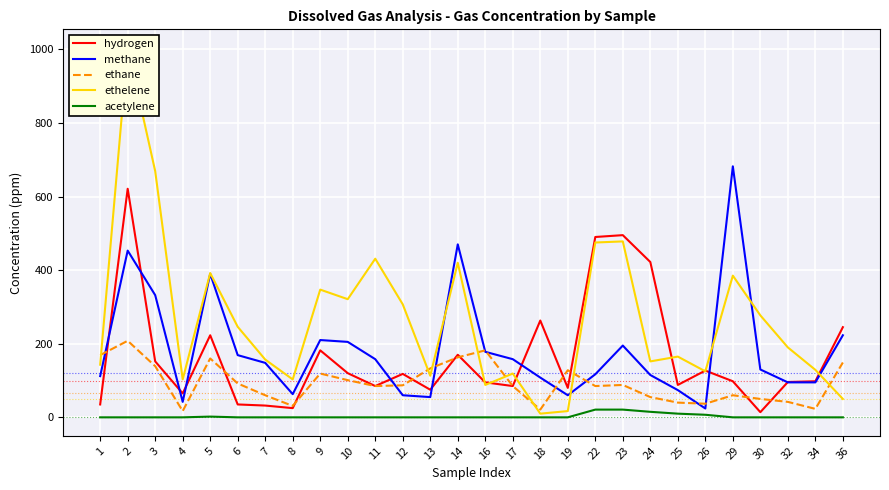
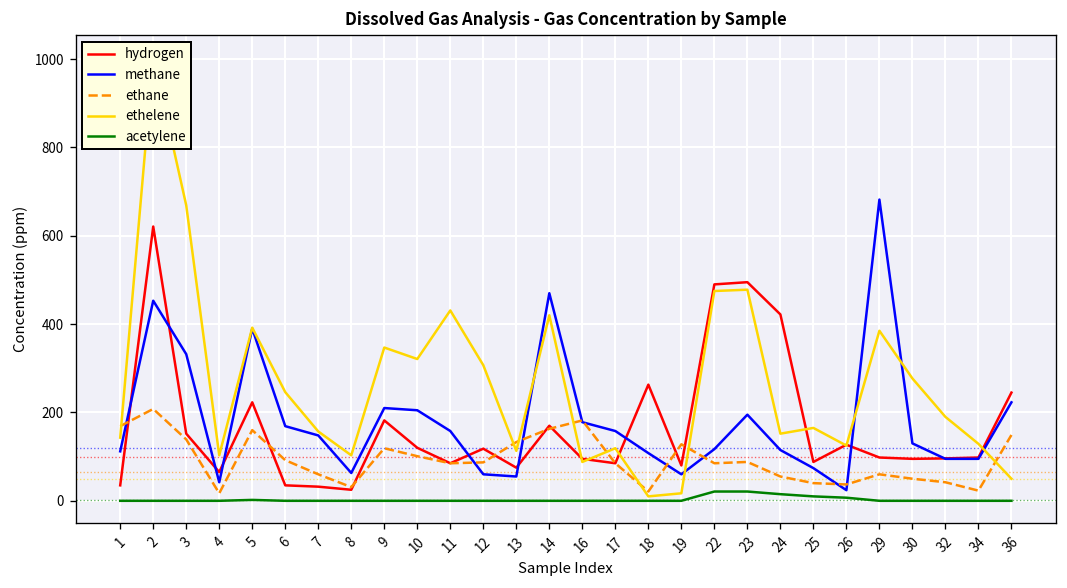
hydrogen, 30: 10 -> 100
